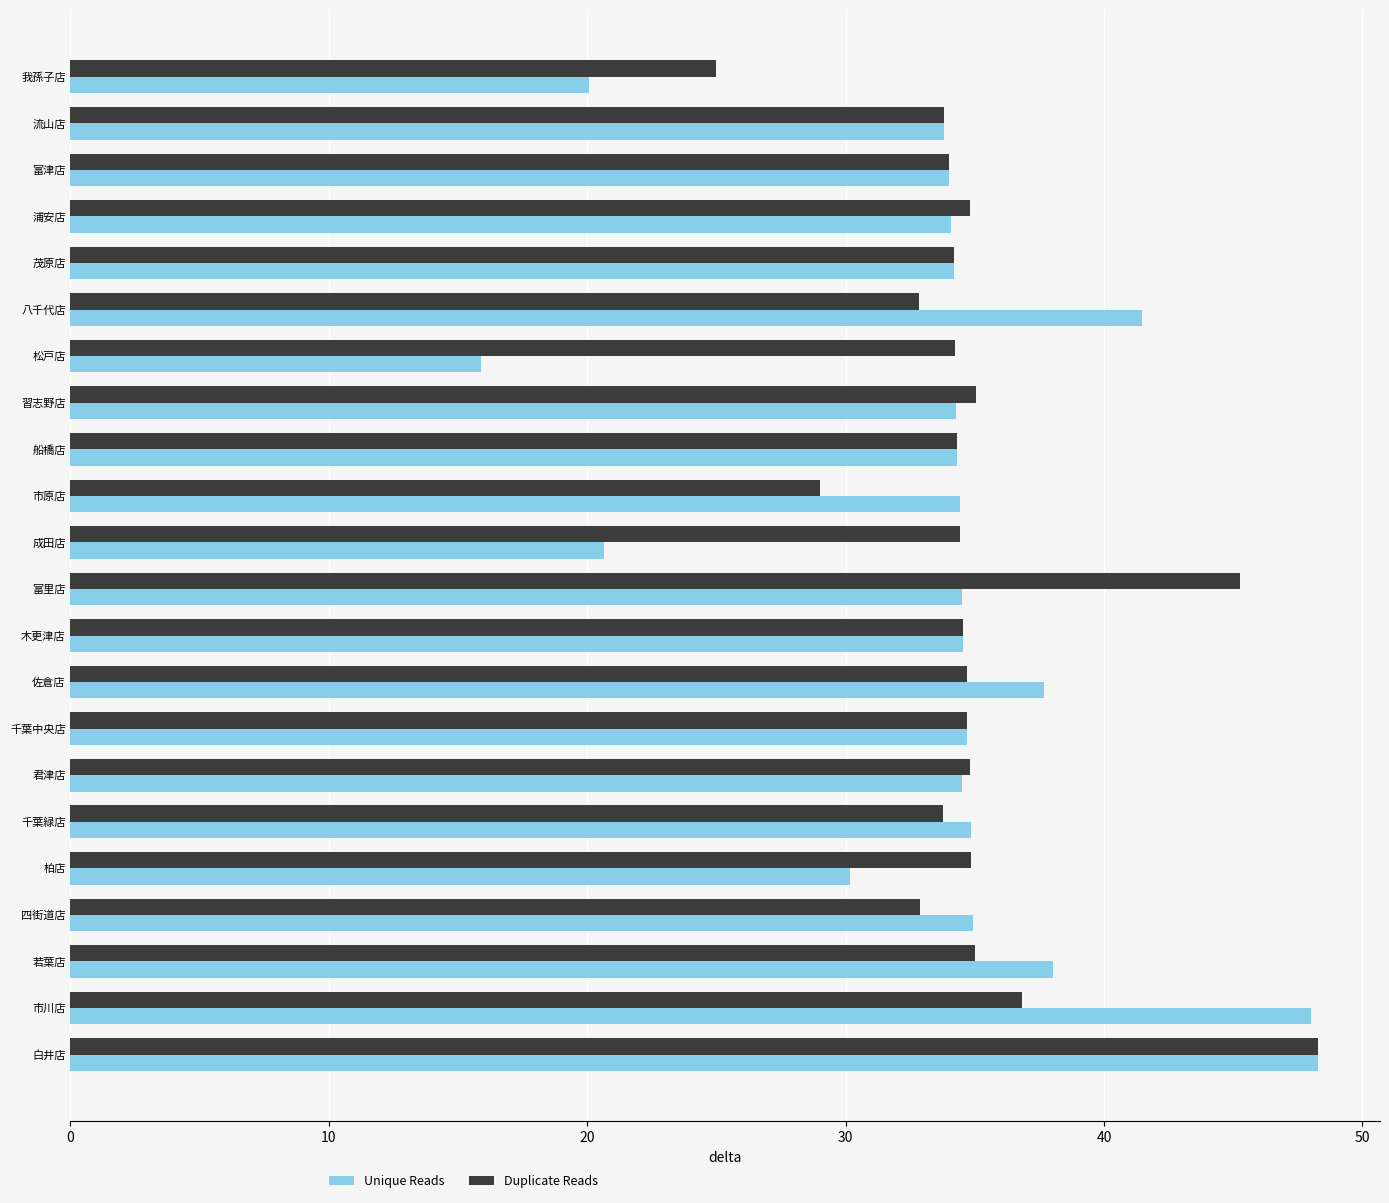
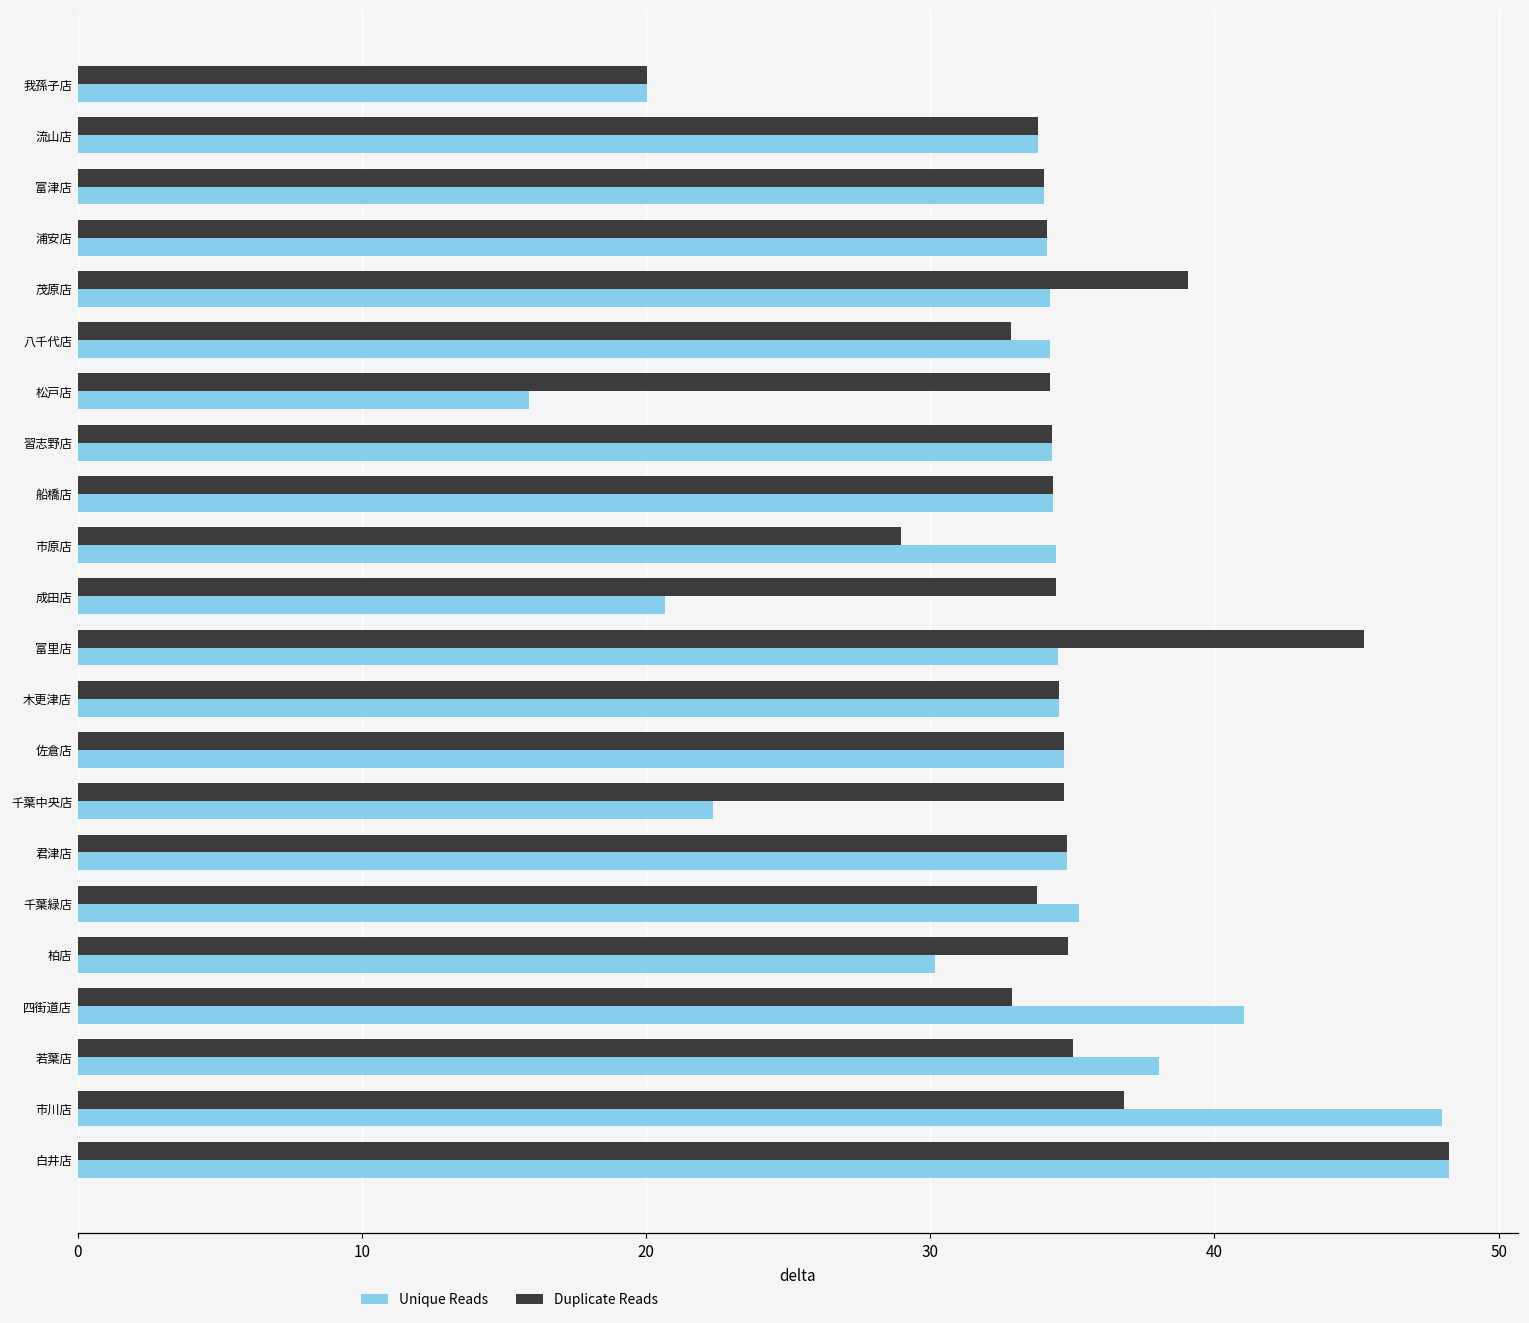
Duplicate Reads, 我孫子店: 25.0 -> 20.0
Duplicate Reads, 浦安店: 34.8 -> 34.1
Duplicate Reads, 茂原店: 34.2 -> 39.1
Unique Reads, 八千代店: 41.5 -> 34.2
Duplicate Reads, 習志野店: 35.0 -> 34.3
Unique Reads, 佐倉店: 37.7 -> 34.7
Unique Reads, 千葉中央店: 34.7 -> 22.4
Unique Reads, 君津店: 34.5 -> 34.8
Unique Reads, 千葉緑店: 34.9 -> 35.2
Unique Reads, 四街道店: 34.9 -> 41.1
